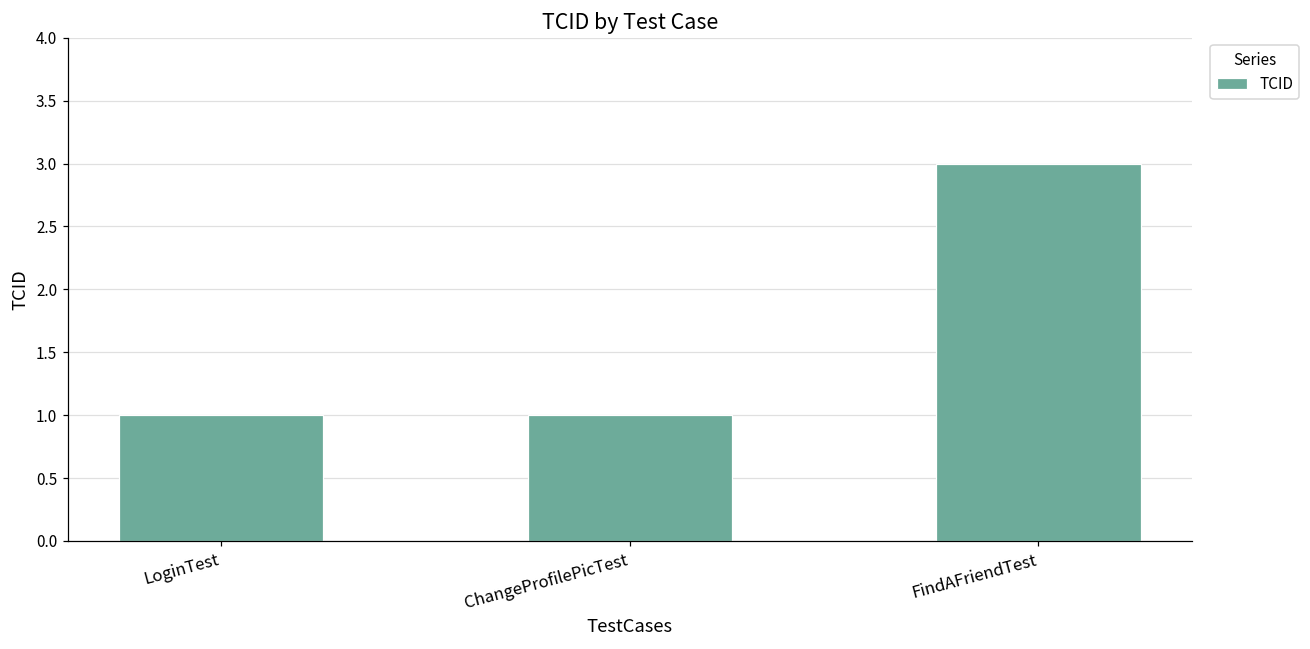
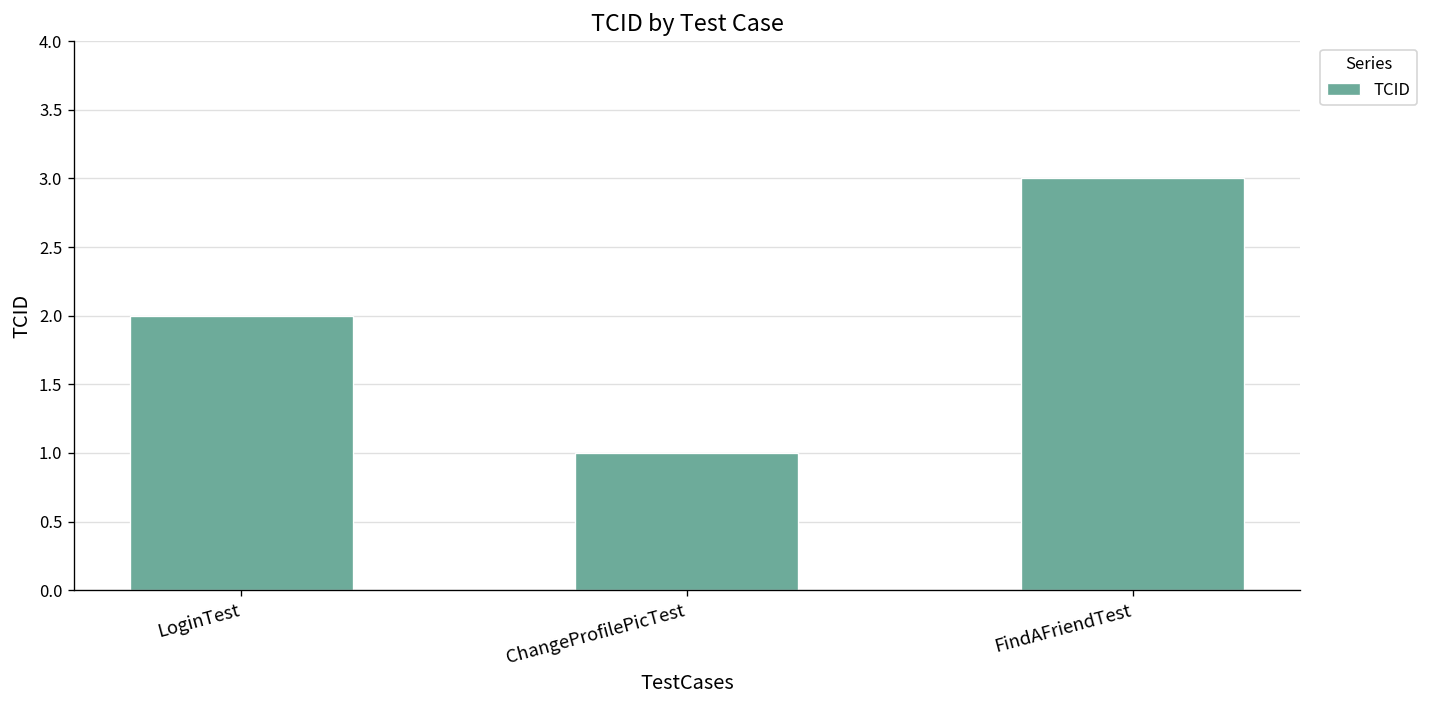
LoginTest: 1 -> 2
